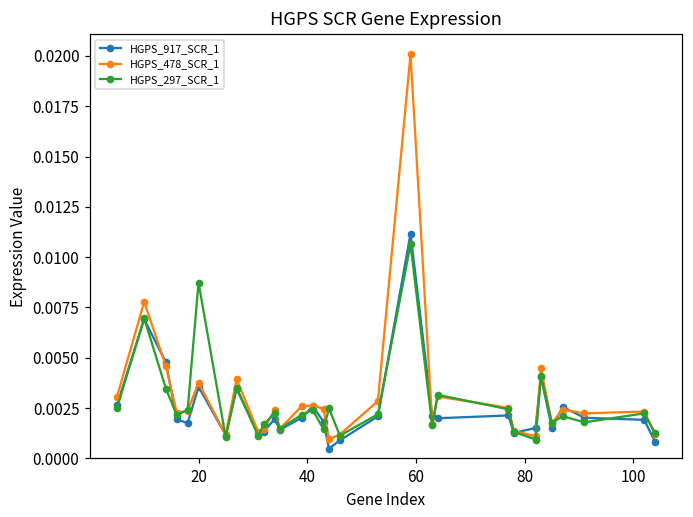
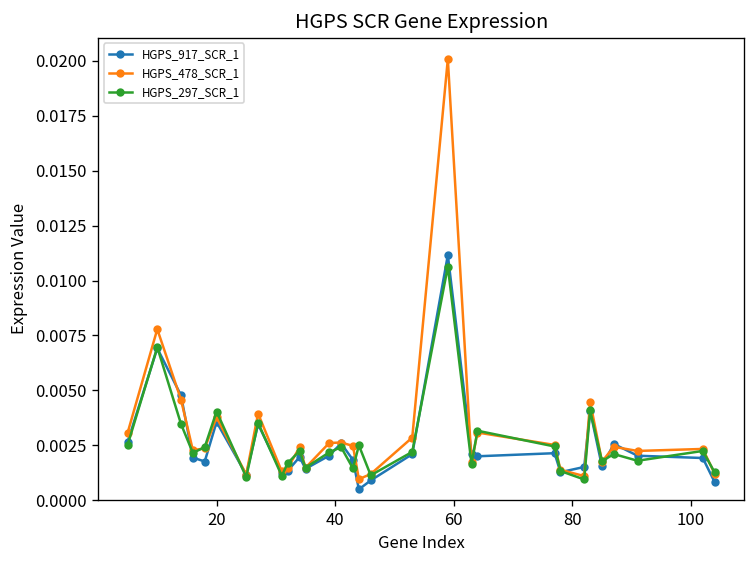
HGPS_297_SCR_1, 20: 0.0087 -> 0.0040
